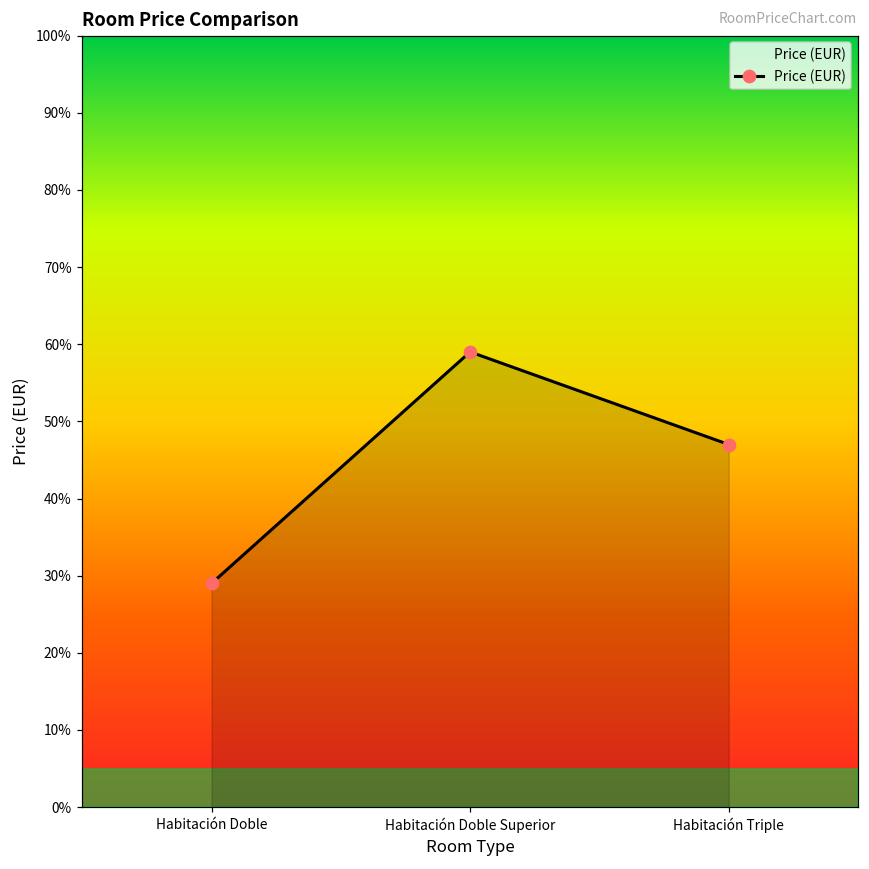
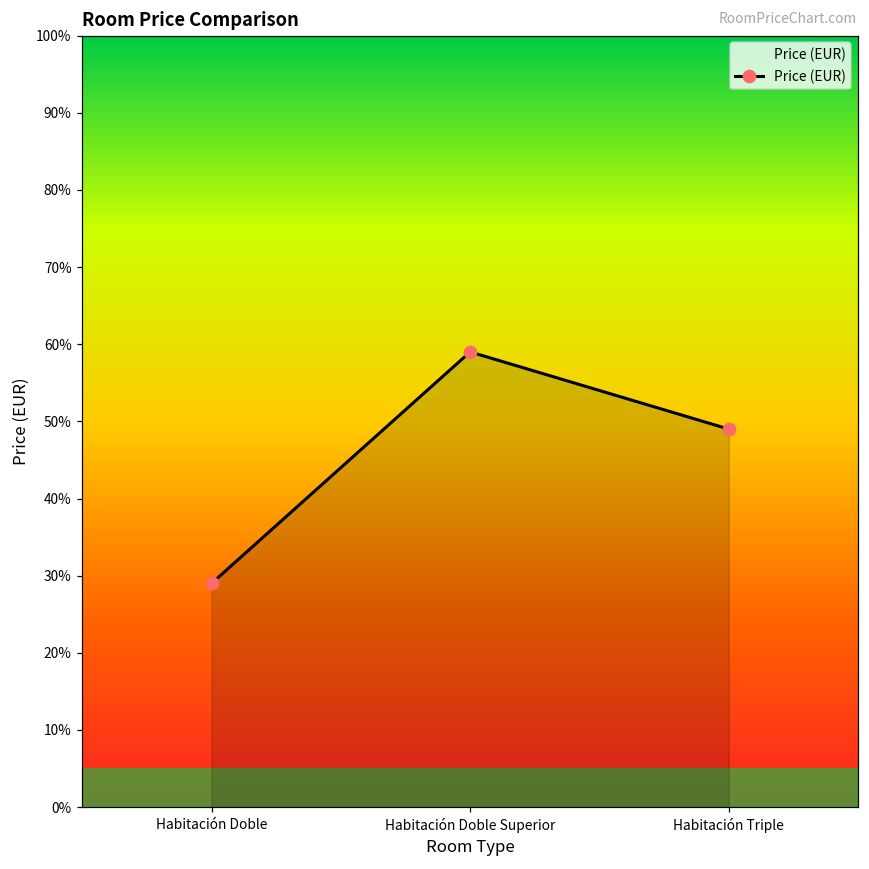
Habitación Triple: 47% -> 49%
